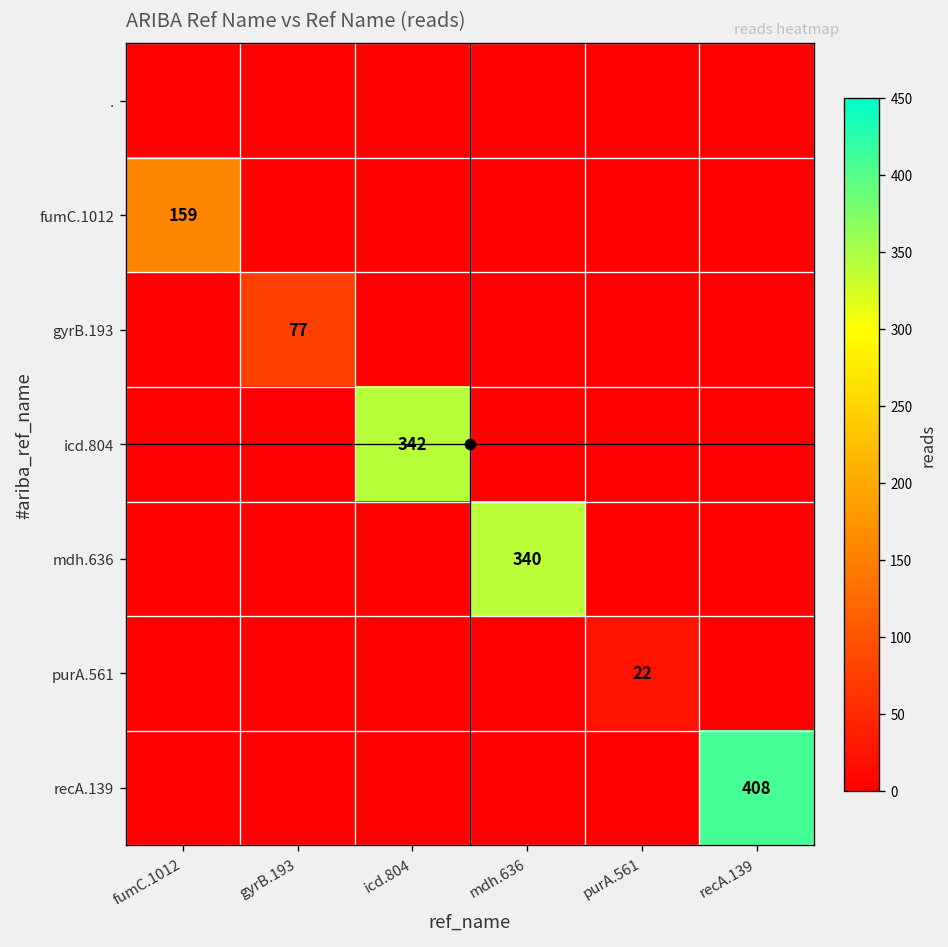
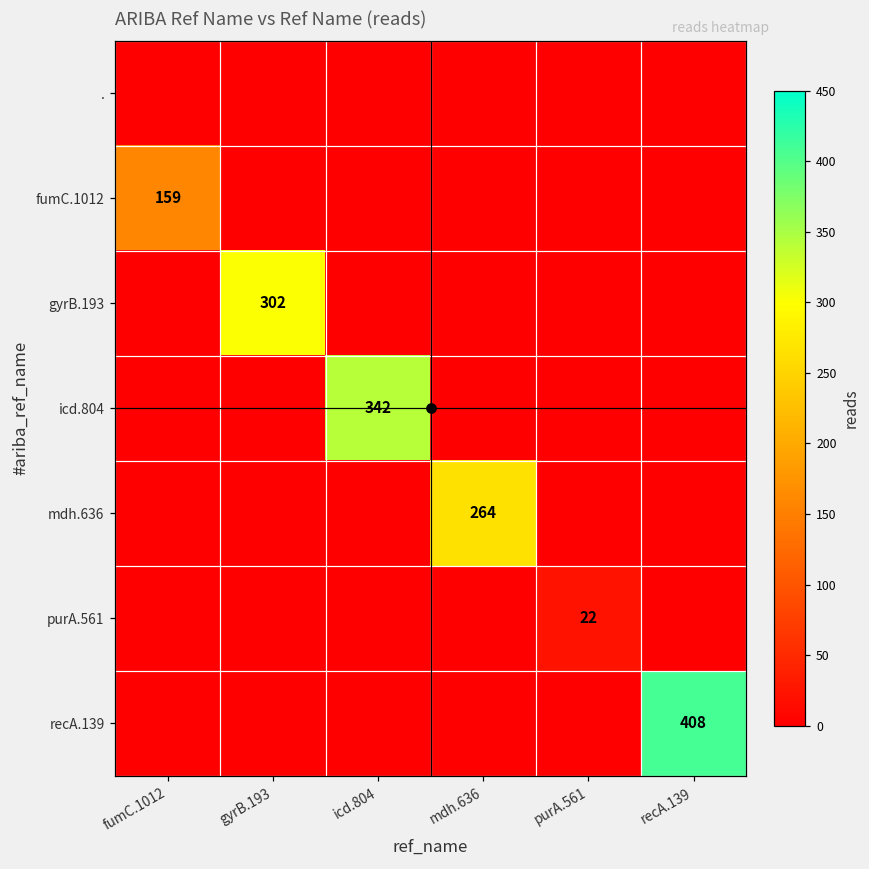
gyrB.193, gyrB.193: 77 -> 302
mdh.636, mdh.636: 340 -> 264
